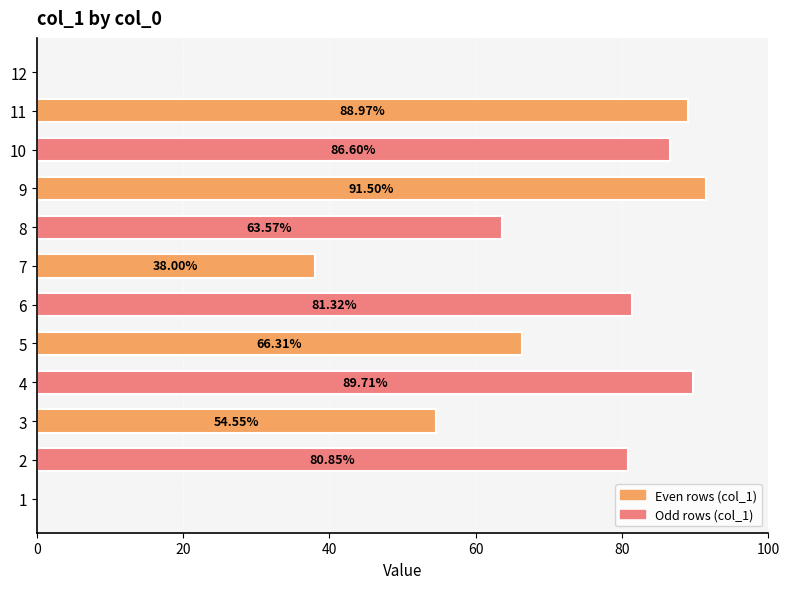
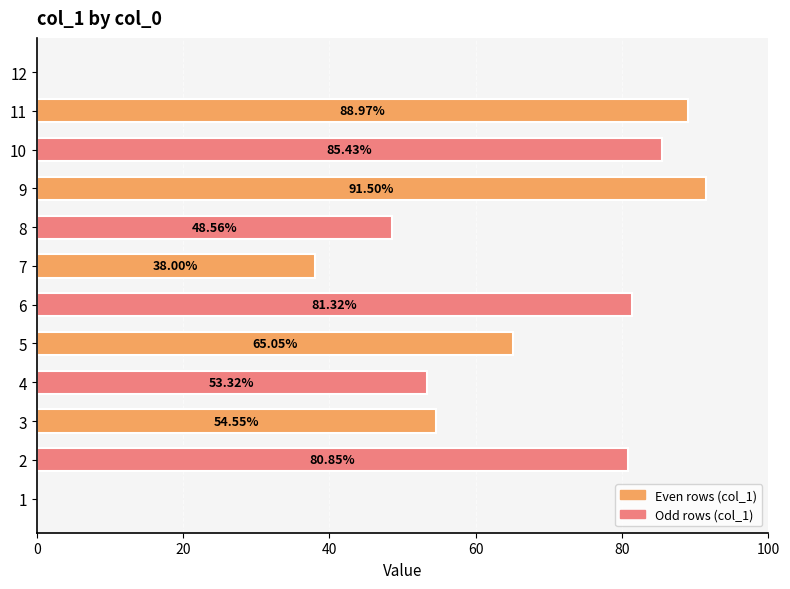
10: 86.60% -> 85.43%
8: 63.57% -> 48.56%
5: 66.31% -> 65.05%
4: 89.71% -> 53.32%
